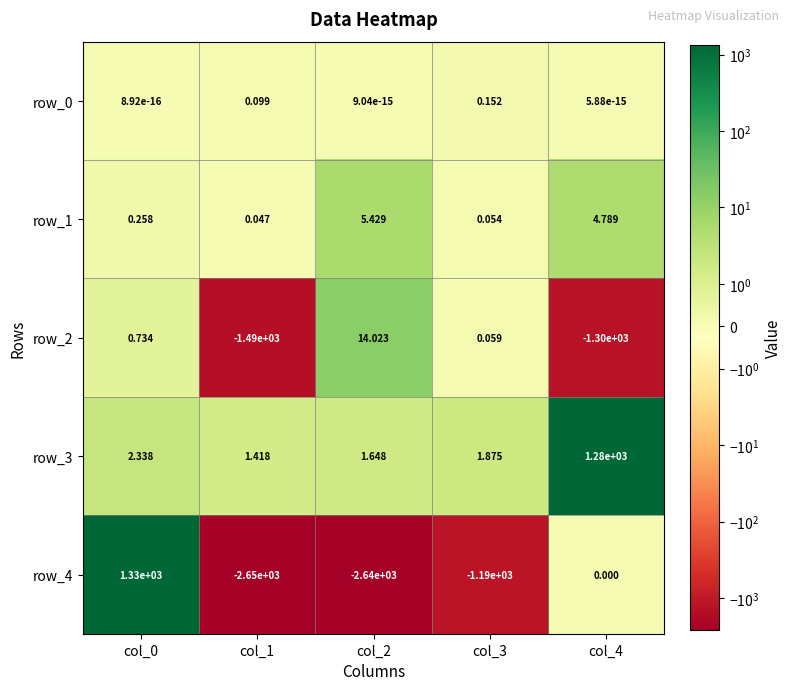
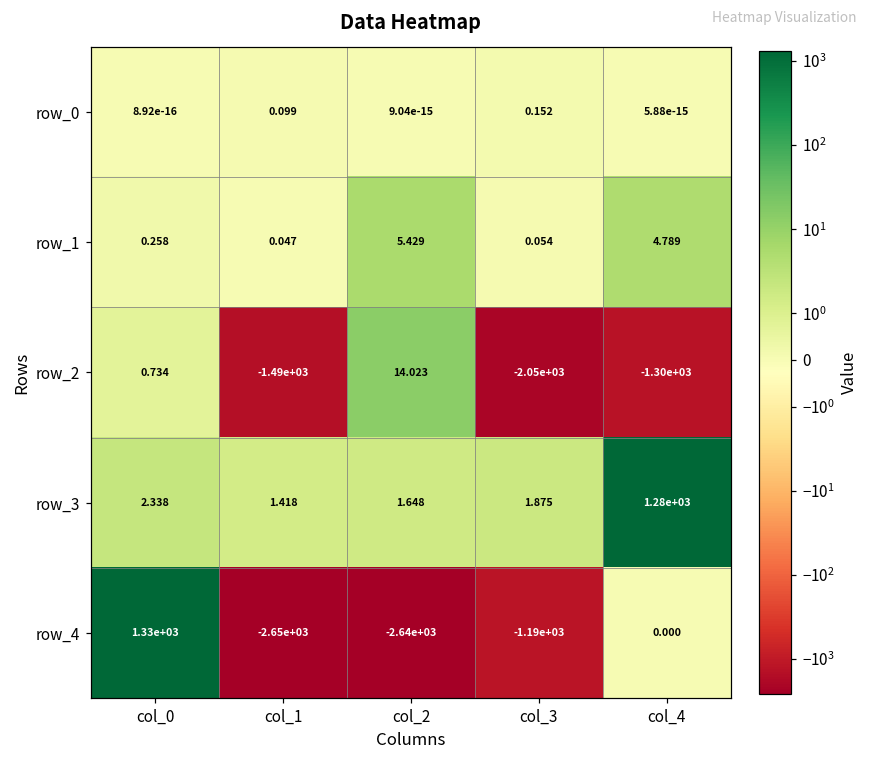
row_2, col_3: 0.059 -> -2.05e+03
